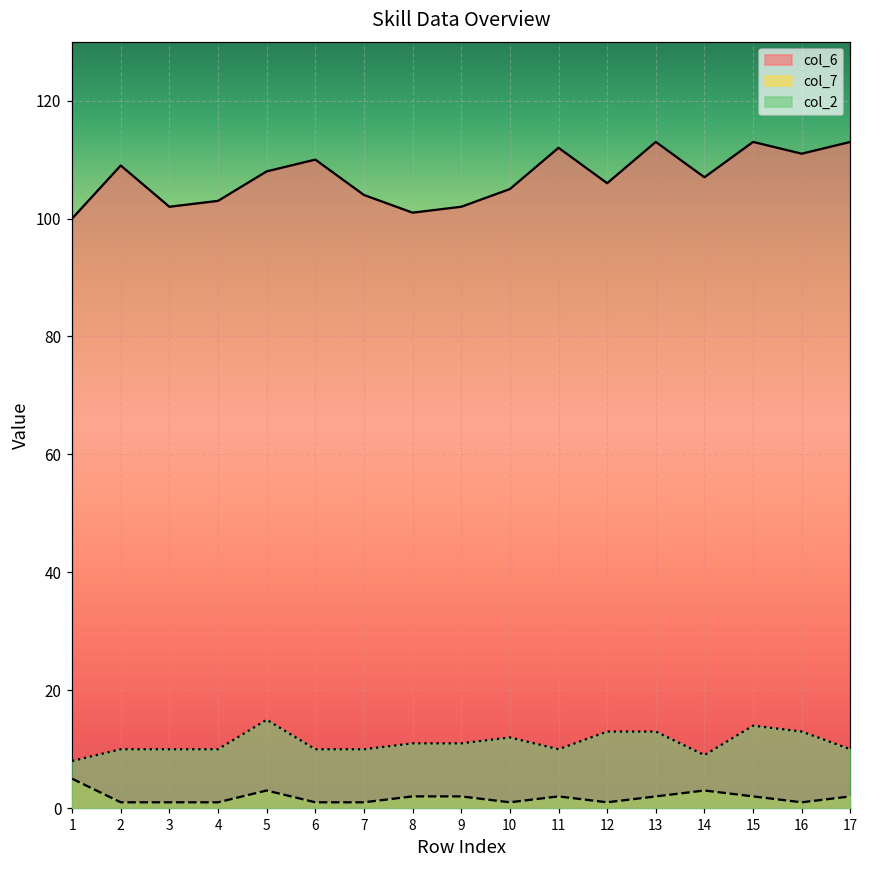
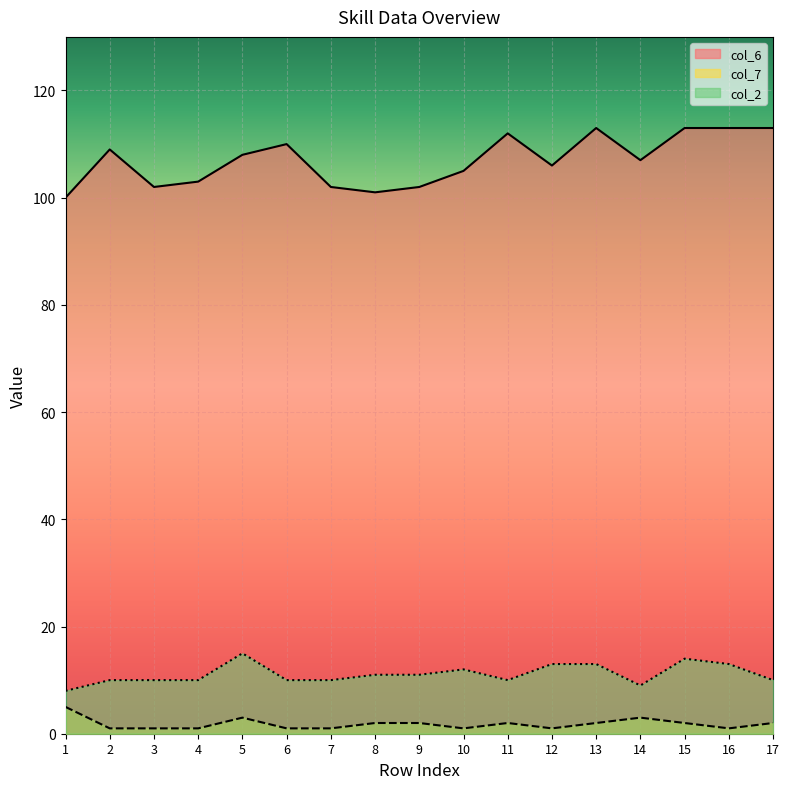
col_6, 7: 104 -> 102
col_6, 16: 111 -> 113
